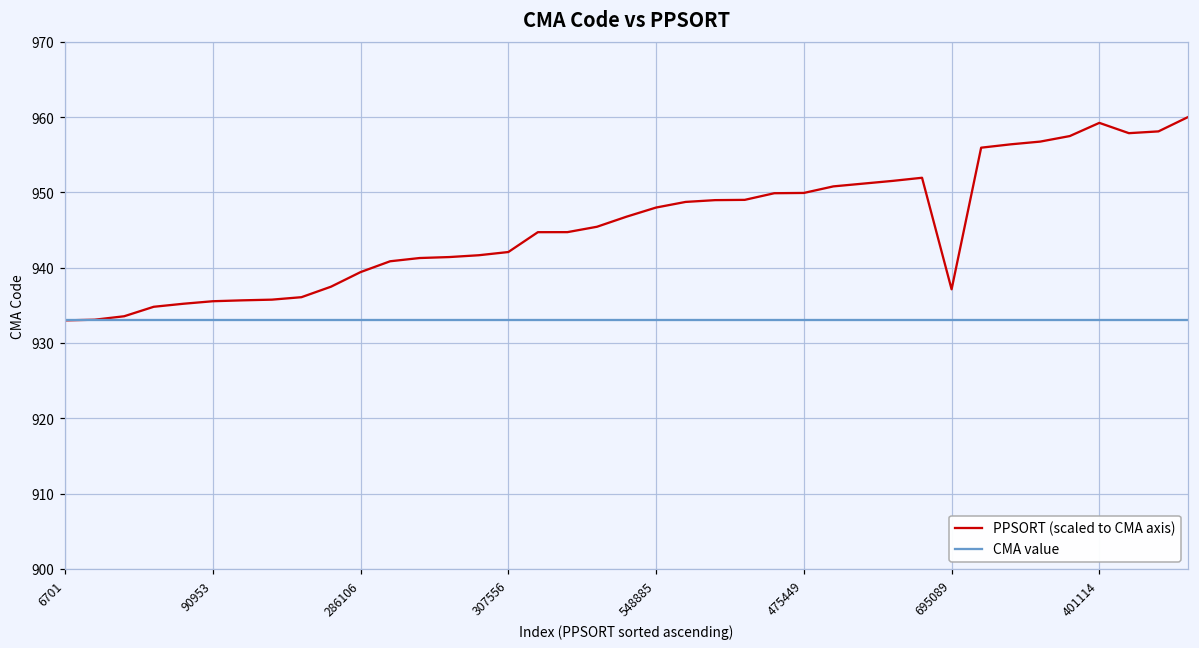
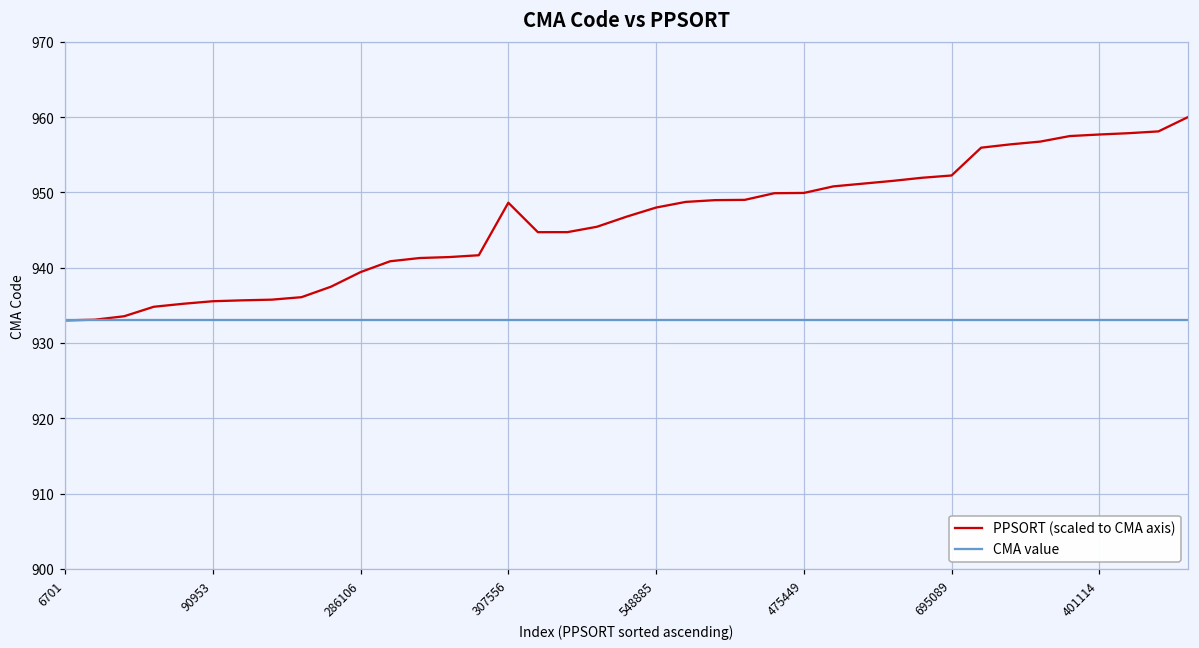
PPSORT (scaled to CMA axis), 307556: 942 -> 949
PPSORT (scaled to CMA axis), 695089: 937 -> 952
PPSORT (scaled to CMA axis), 401114: 959 -> 958
